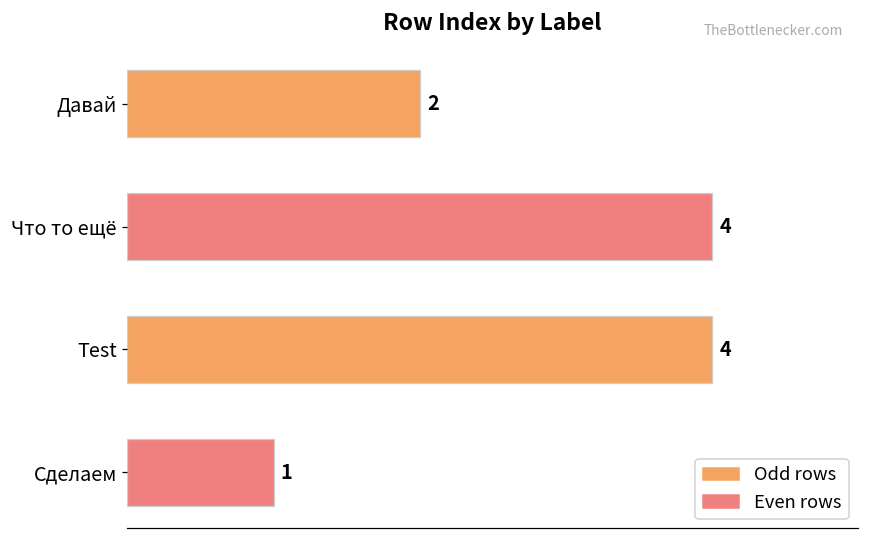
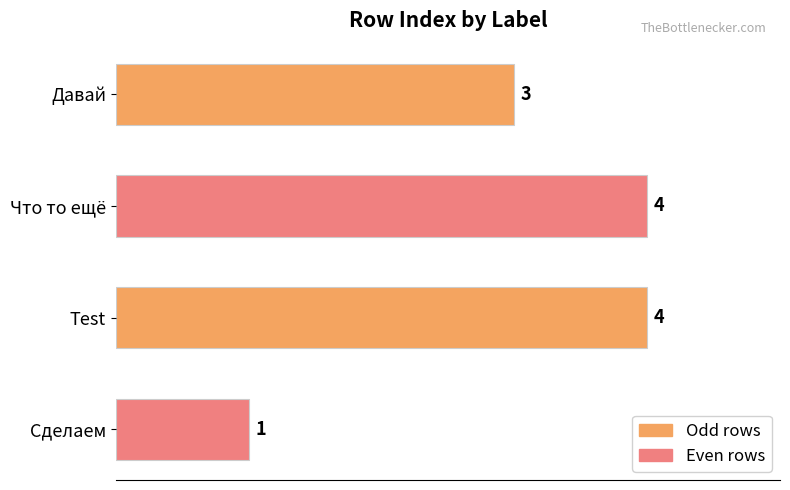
Давай: 2 -> 3
